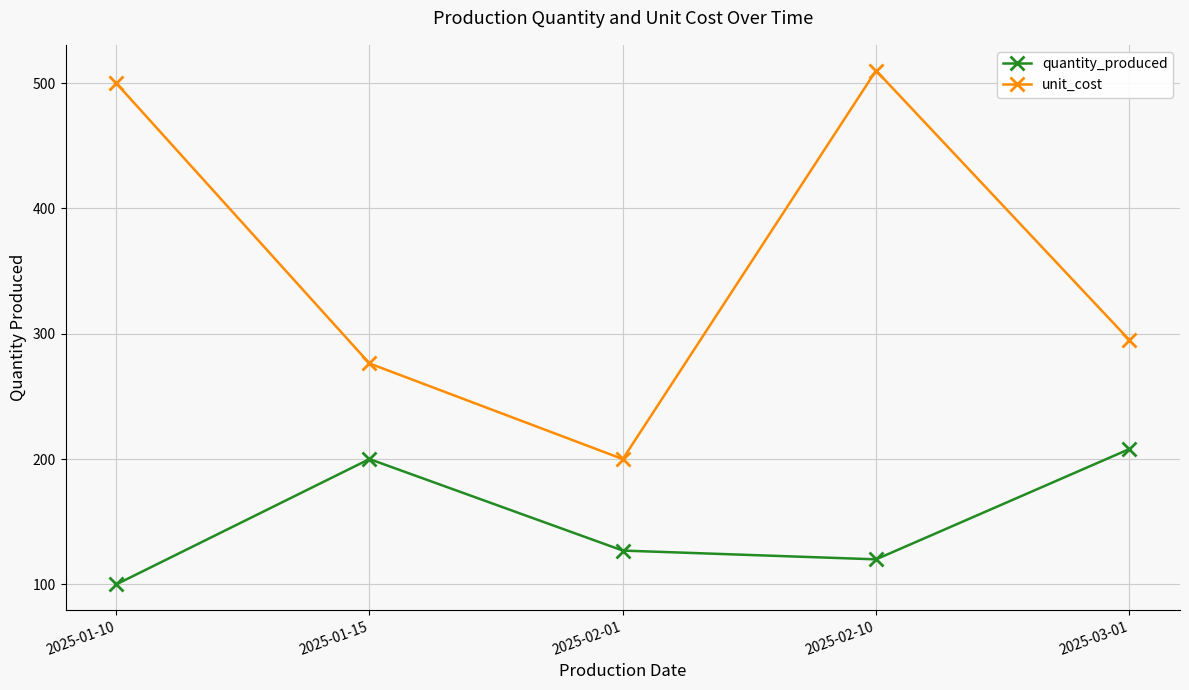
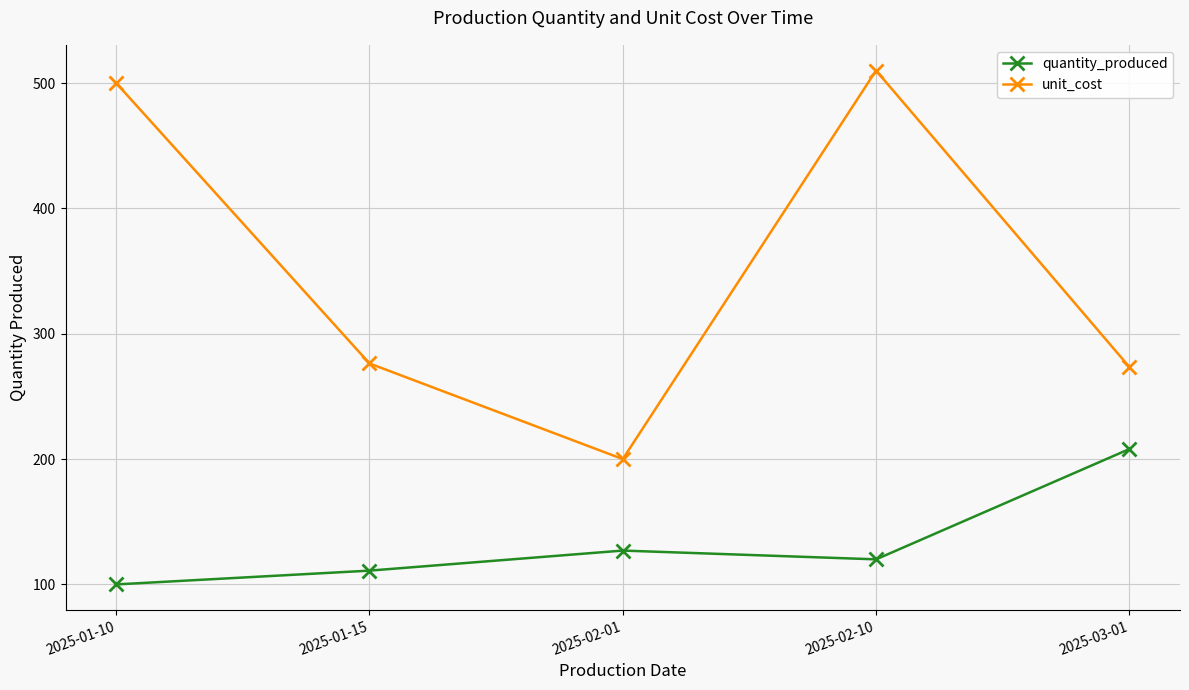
quantity_produced, 2025-01-15: 200 -> 111
unit_cost, 2025-03-01: 295 -> 274
